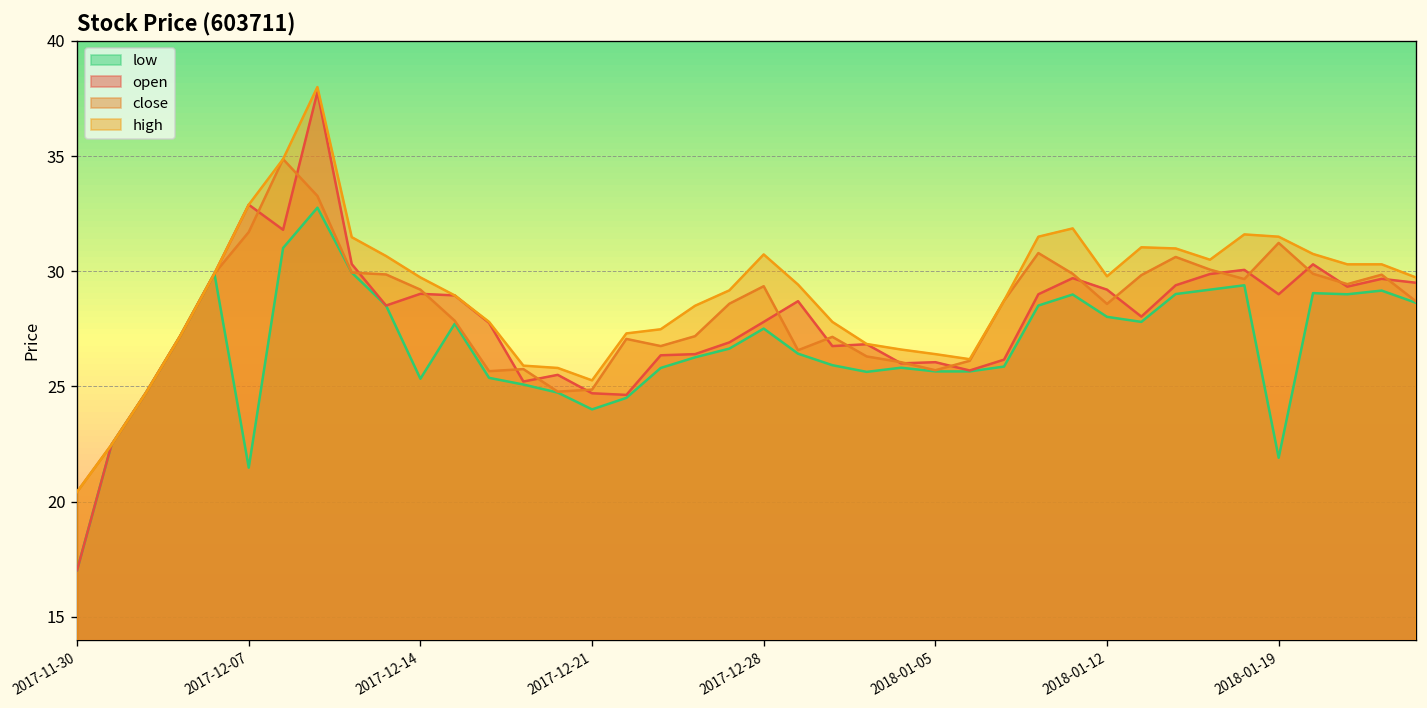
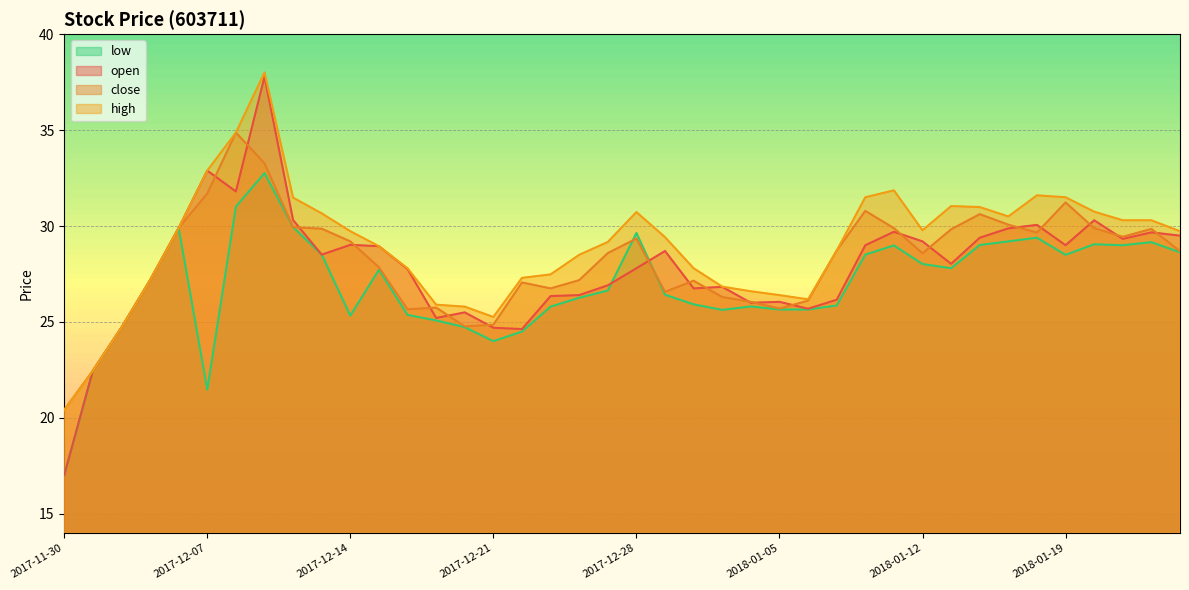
low, 2017-12-28: 27.5 -> 29.6
low, 2018-01-19: 21.9 -> 28.5
